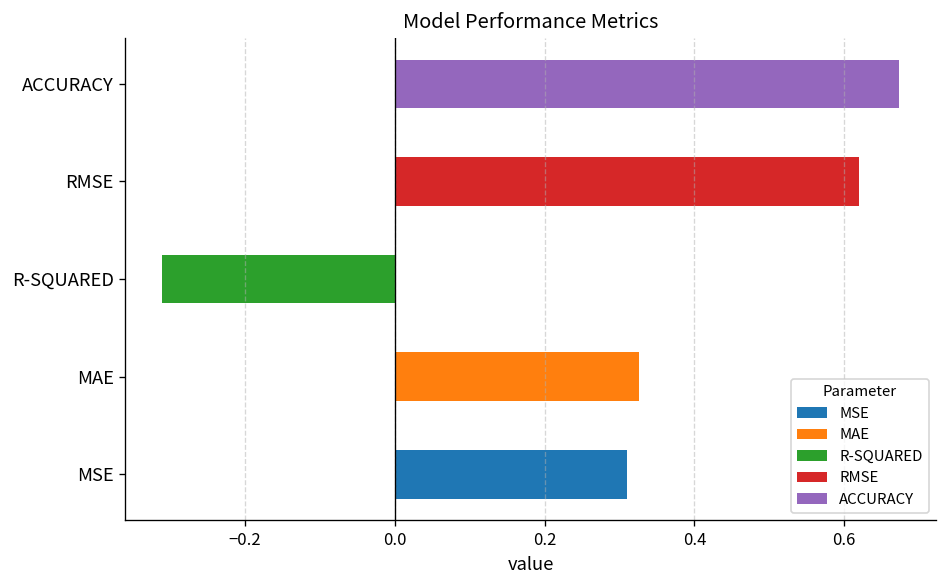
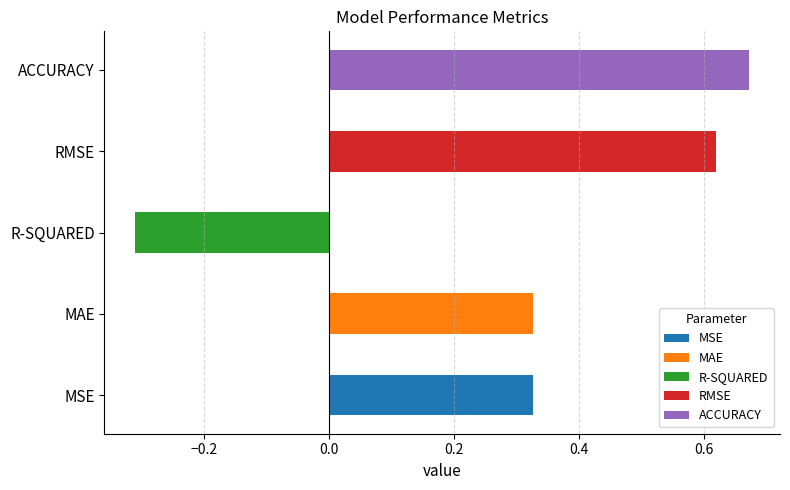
MSE: 0.31 -> 0.33
